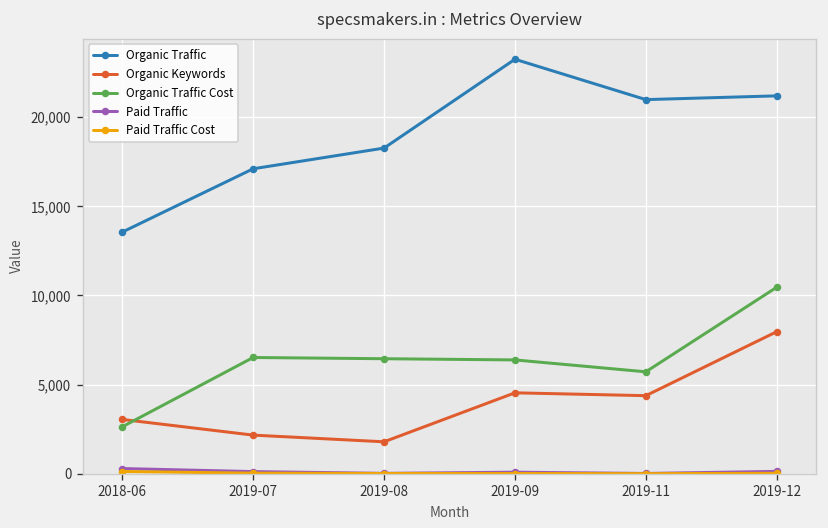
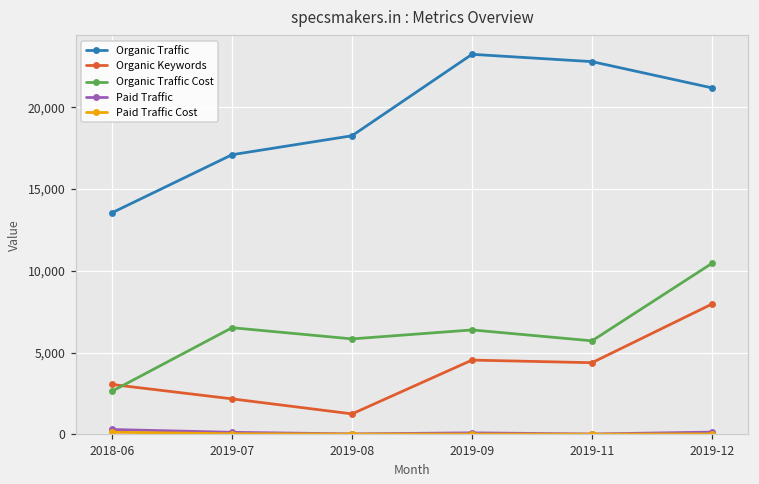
Organic Keywords, 2019-08: 1,800 -> 1,200
Organic Traffic Cost, 2019-08: 6,400 -> 5,800
Organic Traffic, 2019-11: 21,000 -> 22,800
